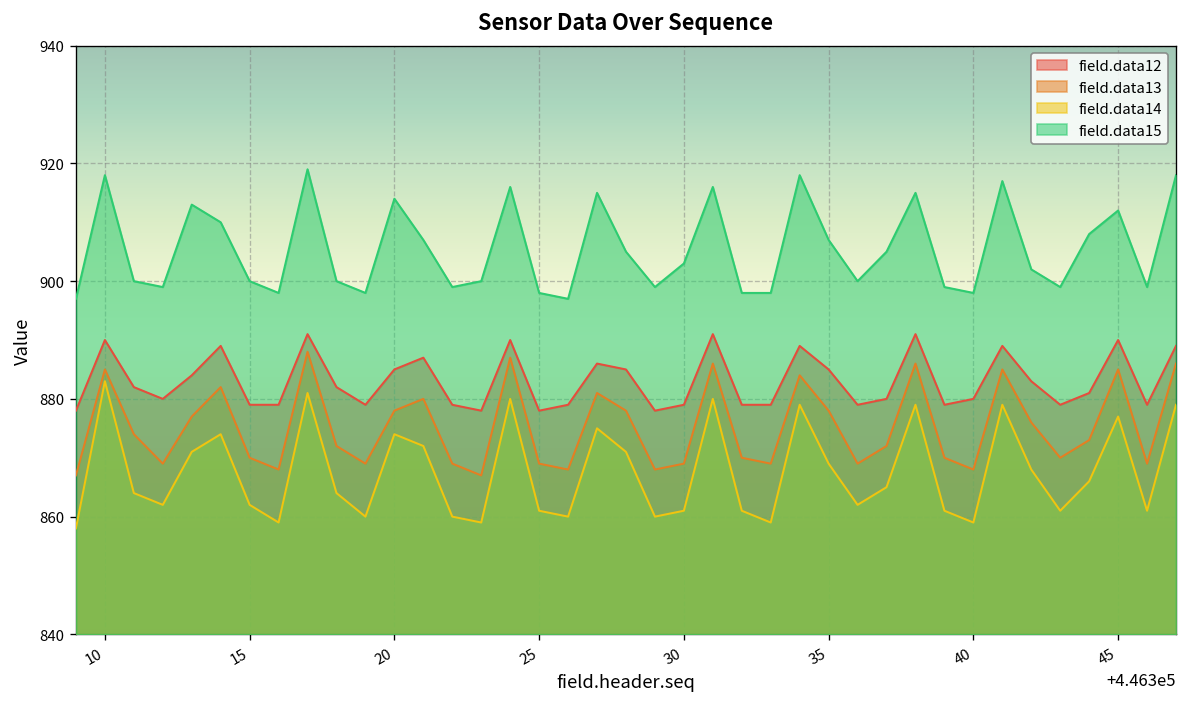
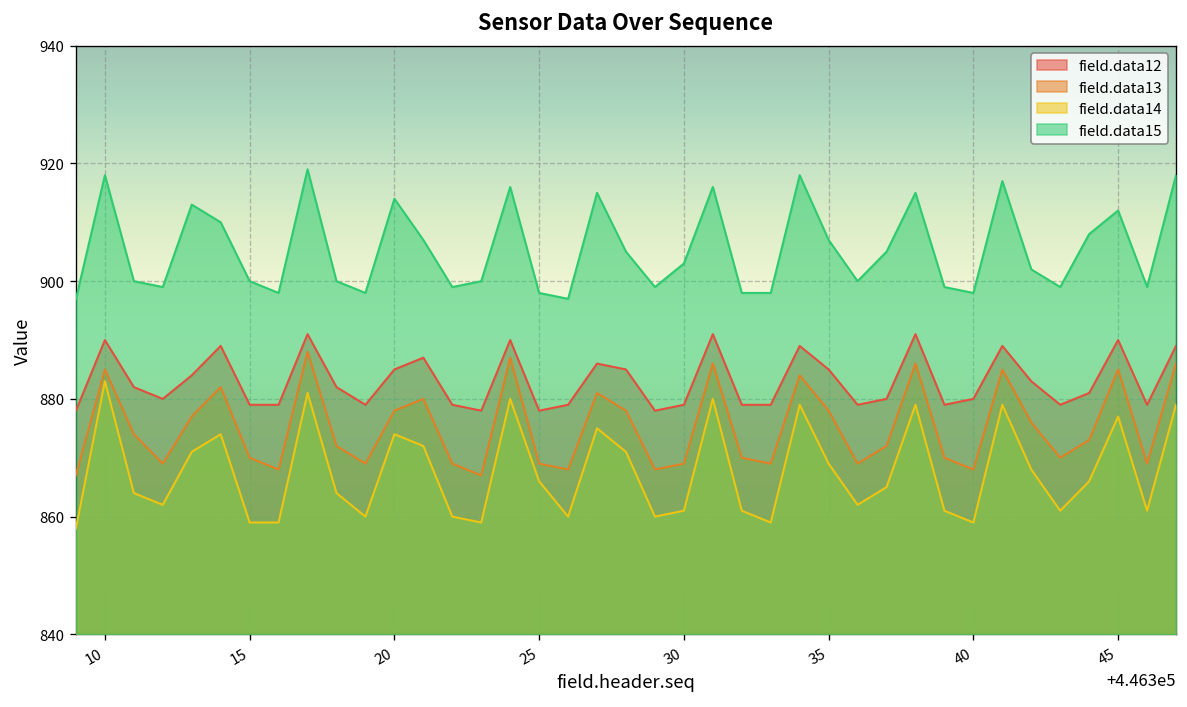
field.data14, 15: 862 -> 859
field.data14, 25: 861 -> 866
